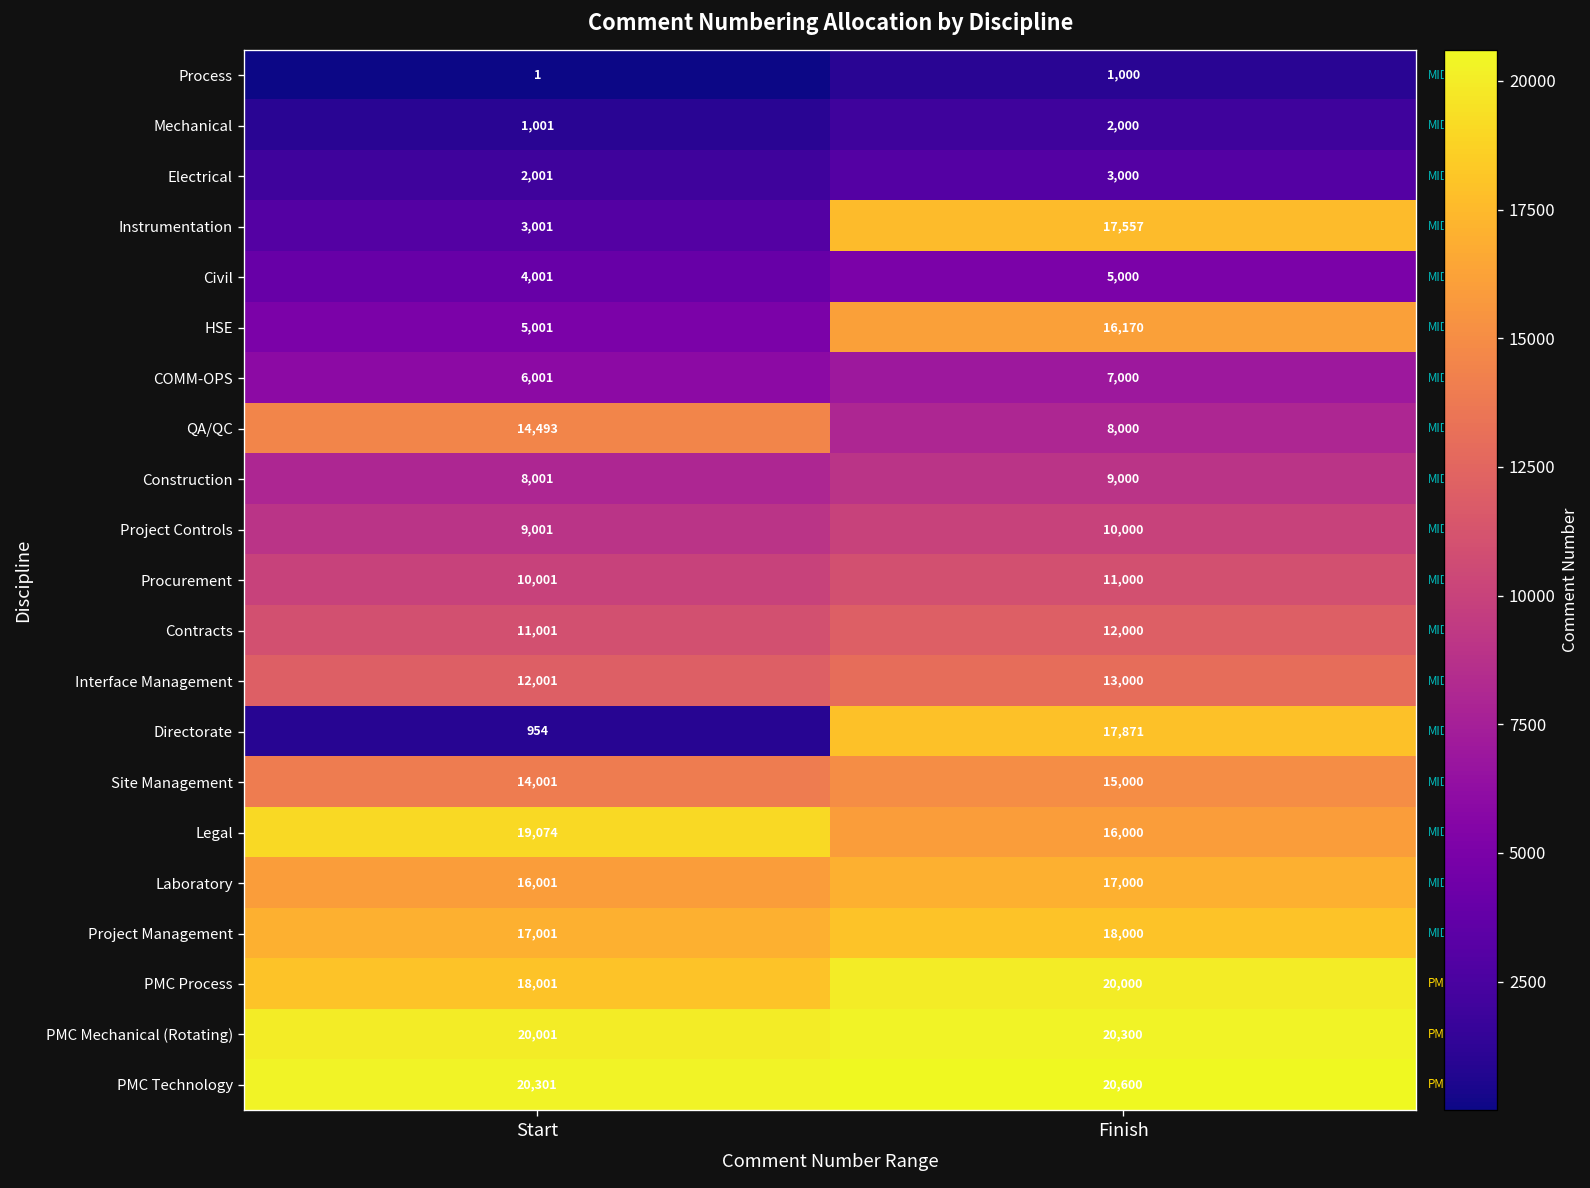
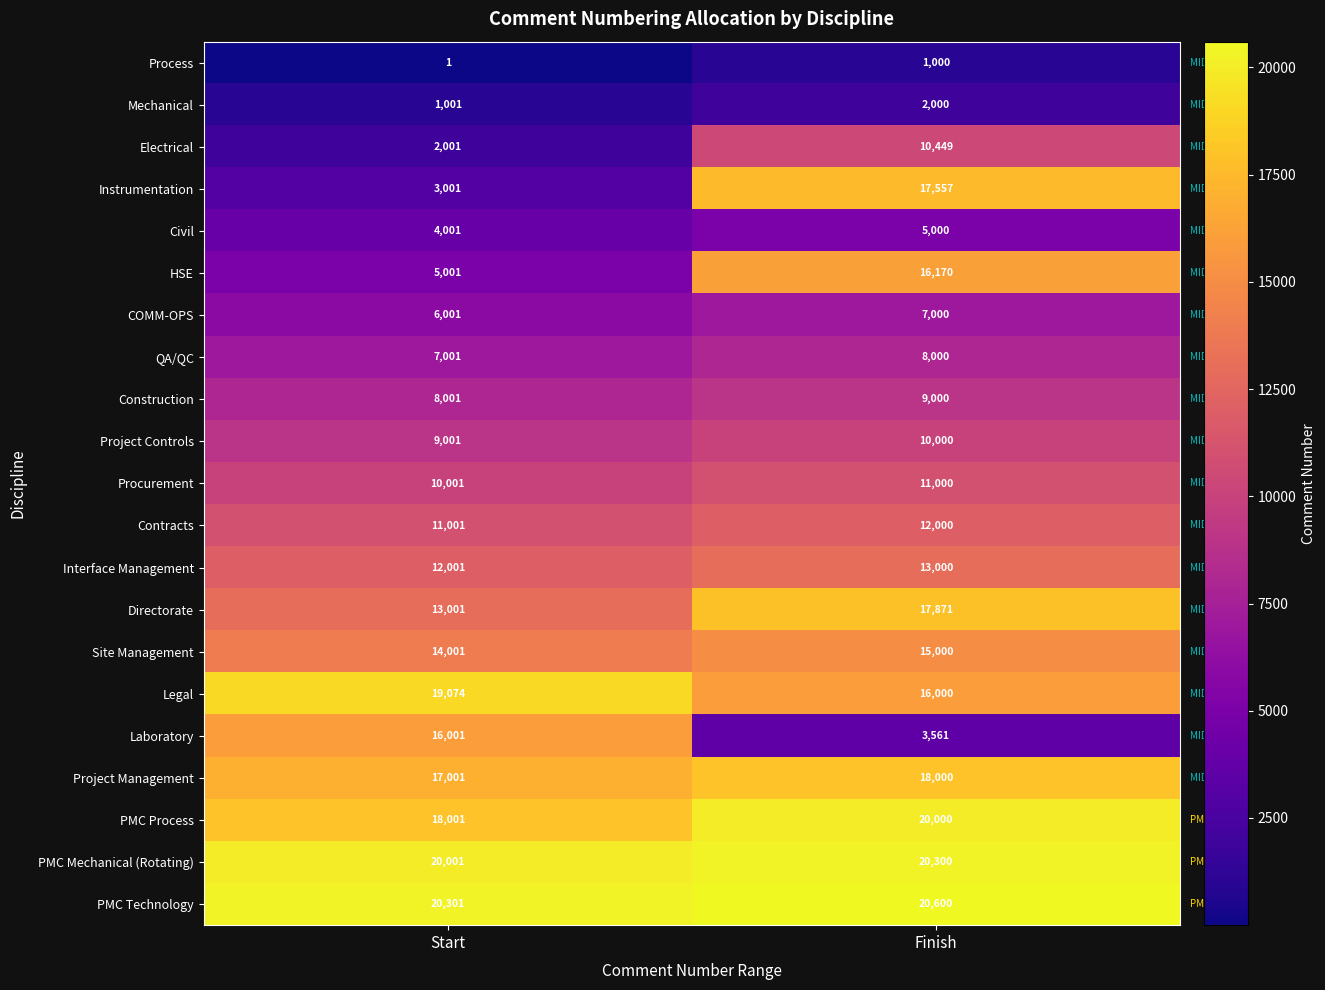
Electrical, Finish: 3,000 -> 10,449
QA/QC, Start: 14,493 -> 7,001
Directorate, Start: 954 -> 13,001
Laboratory, Finish: 17,000 -> 3,561
